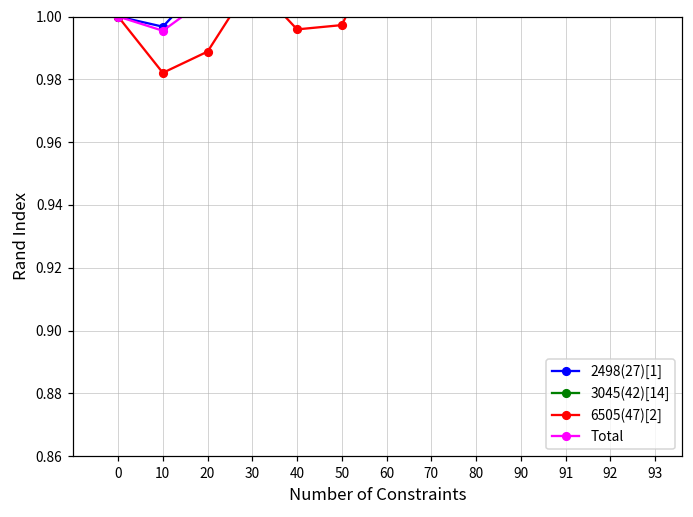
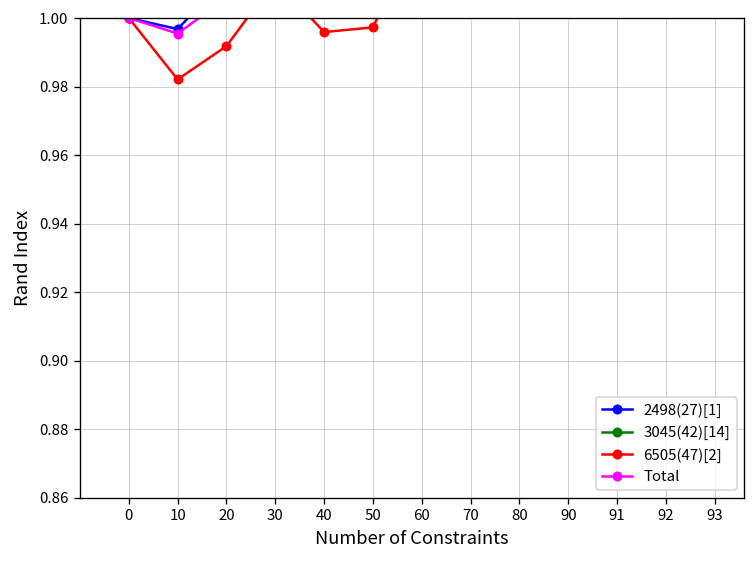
6505(47)[2], 20: 0.989 -> 0.992
